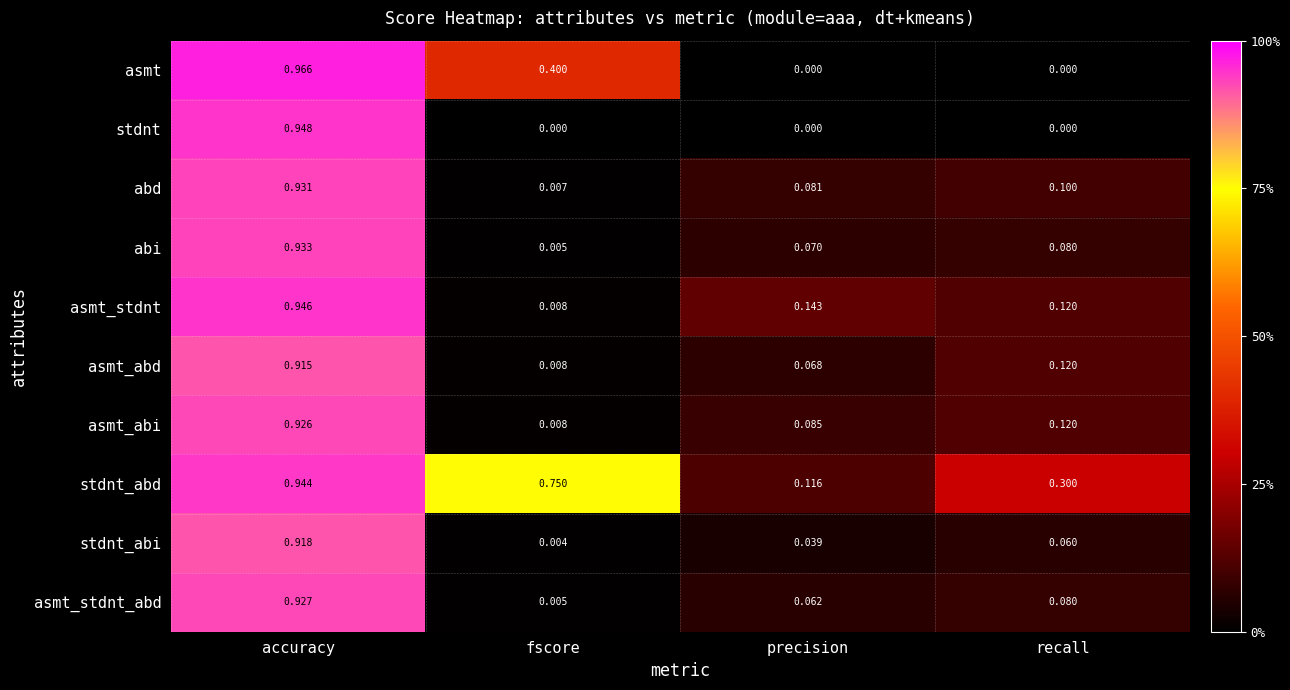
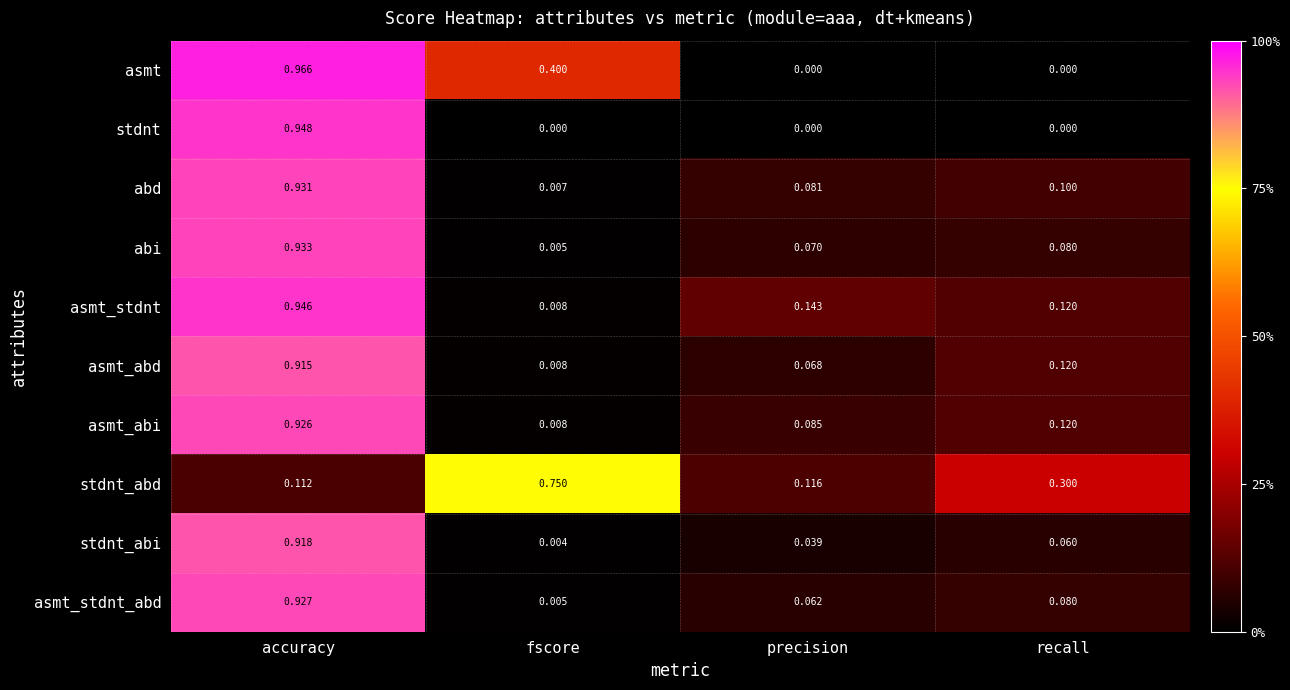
stdnt_abd, accuracy: 0.944 -> 0.112
